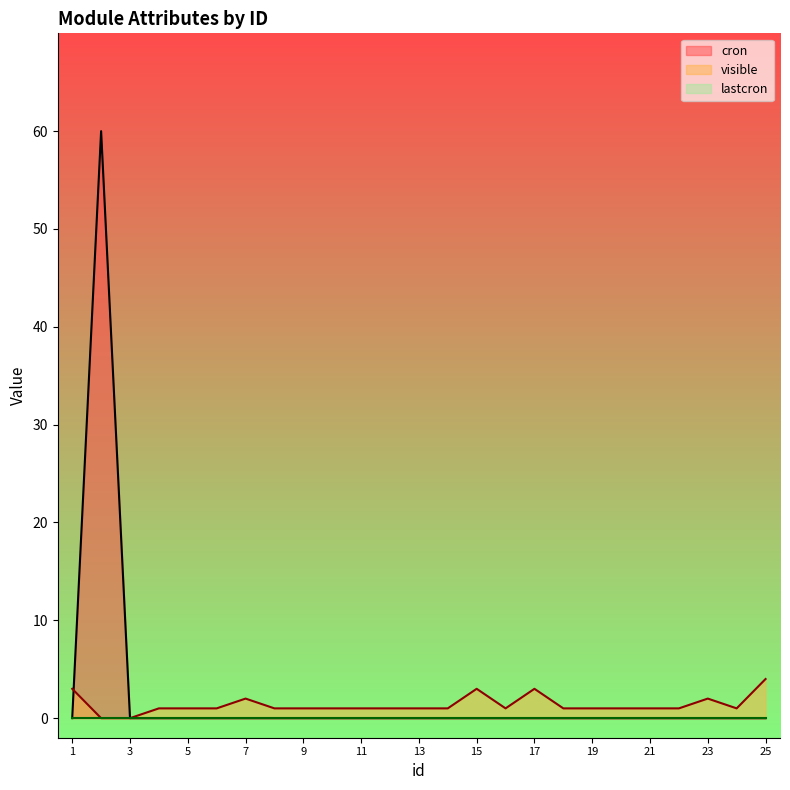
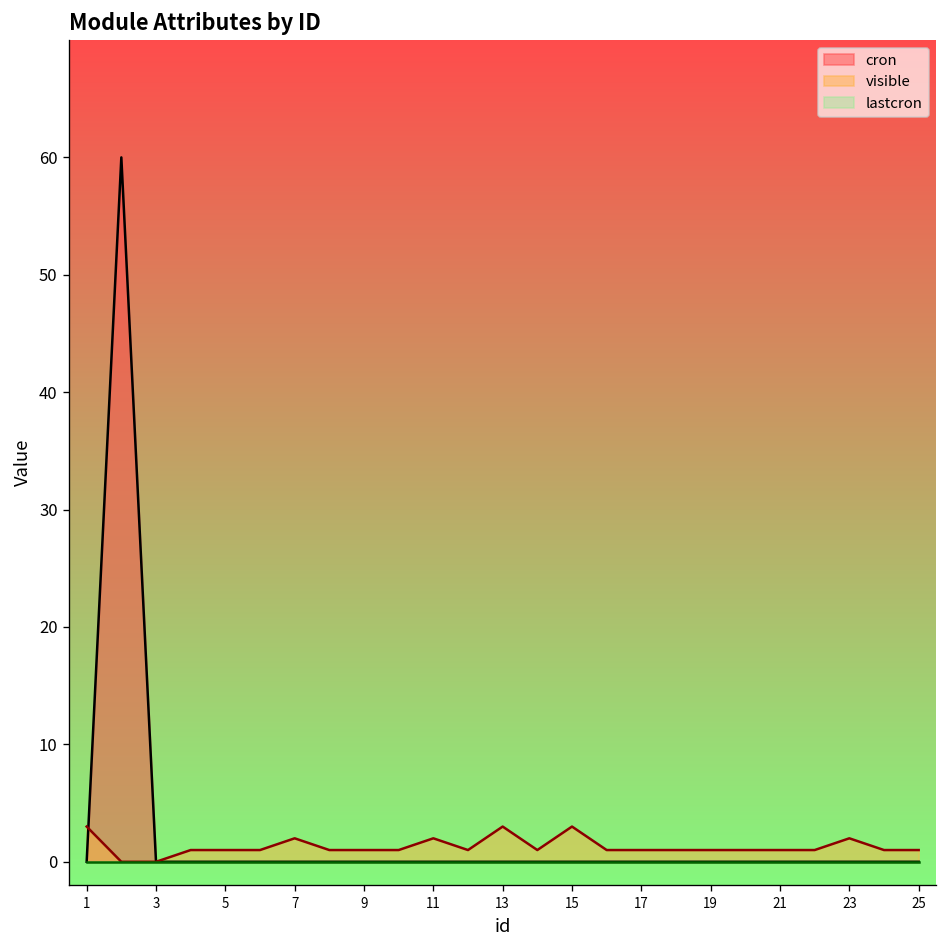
visible, 11: 1 -> 2
visible, 13: 1 -> 3
visible, 17: 3 -> 1
visible, 25: 4 -> 1
